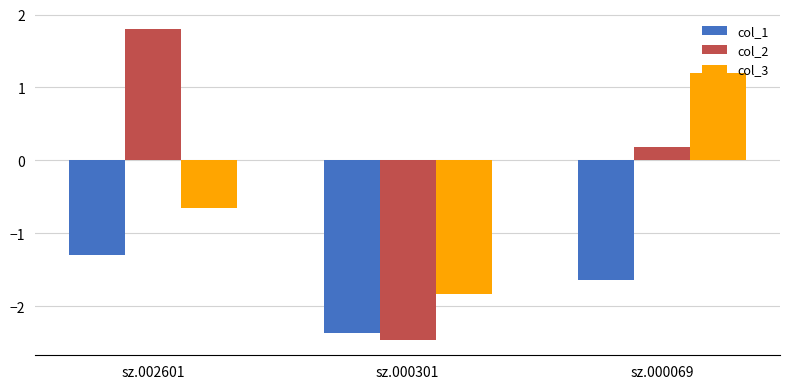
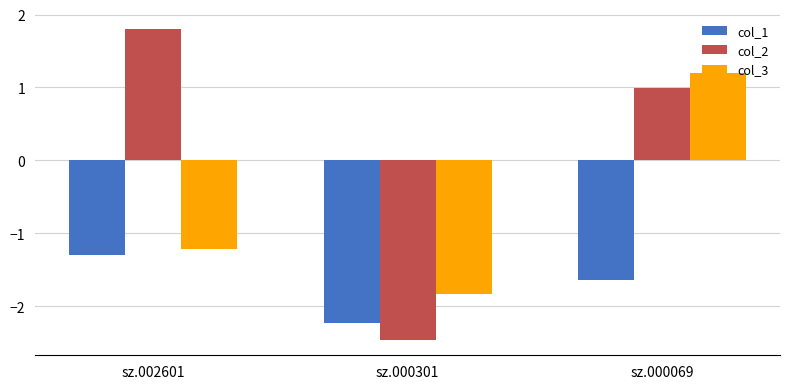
col_3, sz.002601: -0.7 -> -1.2
col_1, sz.000301: -2.4 -> -2.2
col_2, sz.000069: 0.2 -> 1.0
